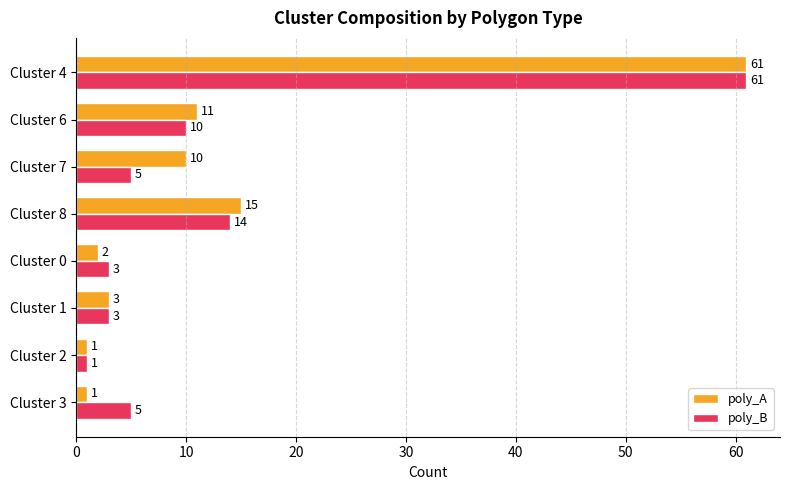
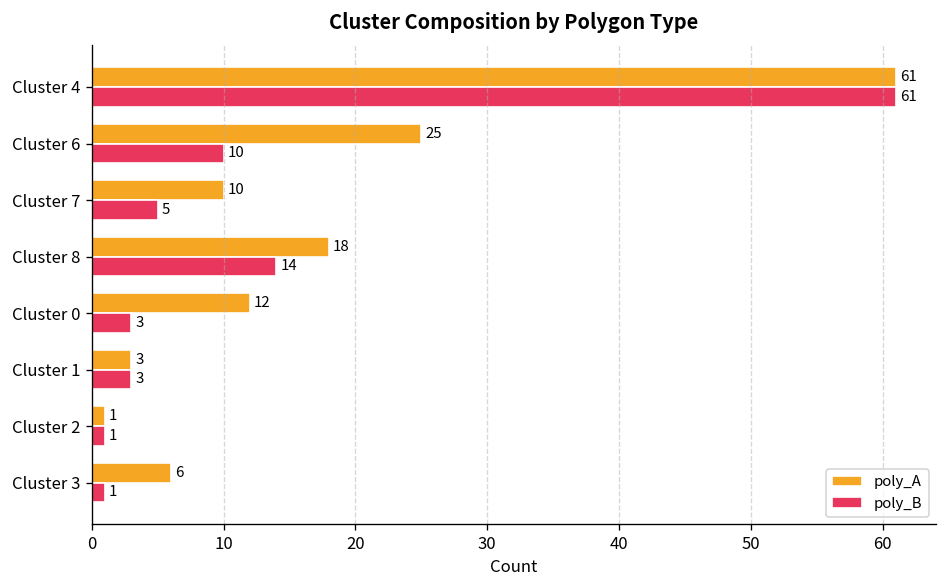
poly_A, Cluster 6: 11 -> 25
poly_A, Cluster 8: 15 -> 18
poly_A, Cluster 0: 2 -> 12
poly_A, Cluster 3: 1 -> 6
poly_B, Cluster 3: 5 -> 1
